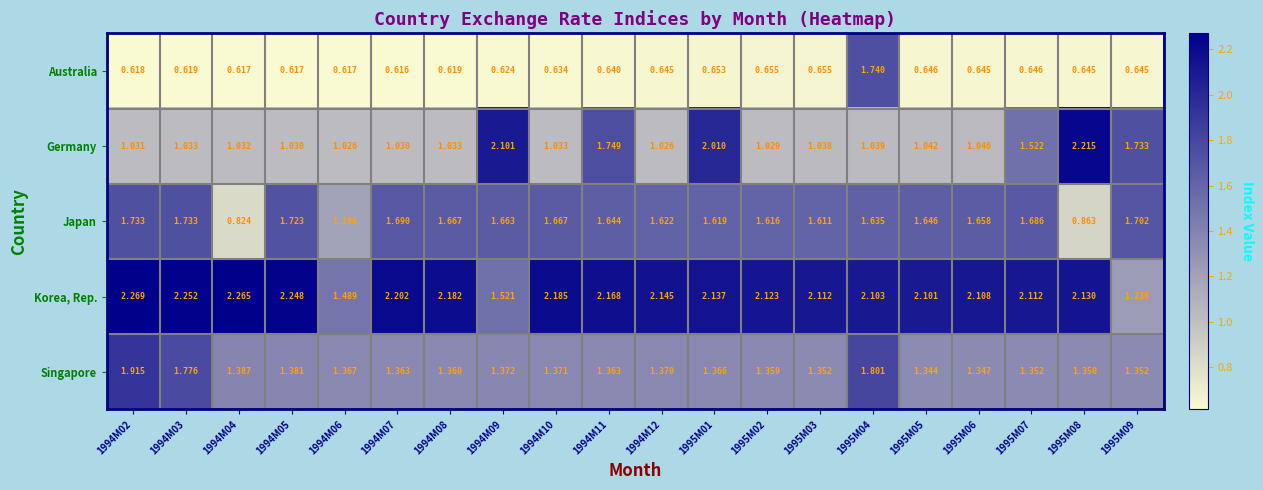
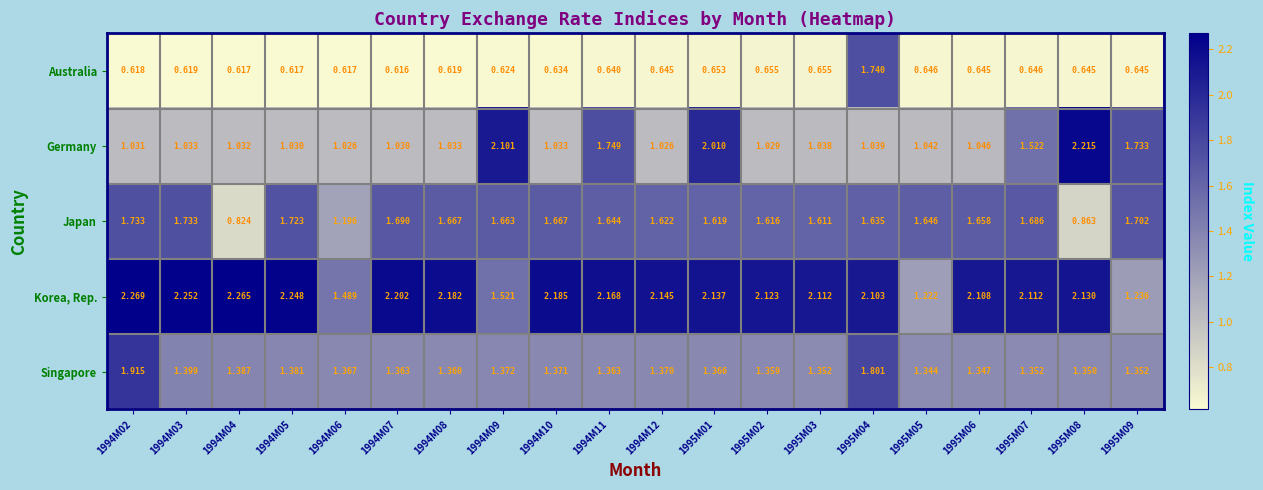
Korea, Rep., 1995M05: 2.101 -> 1.222
Singapore, 1994M03: 1.776 -> 1.399
